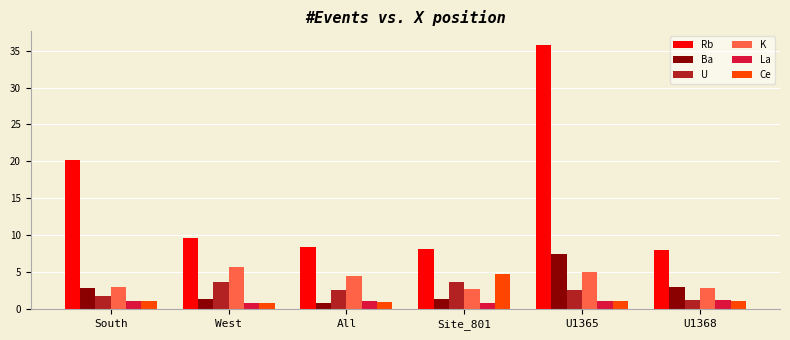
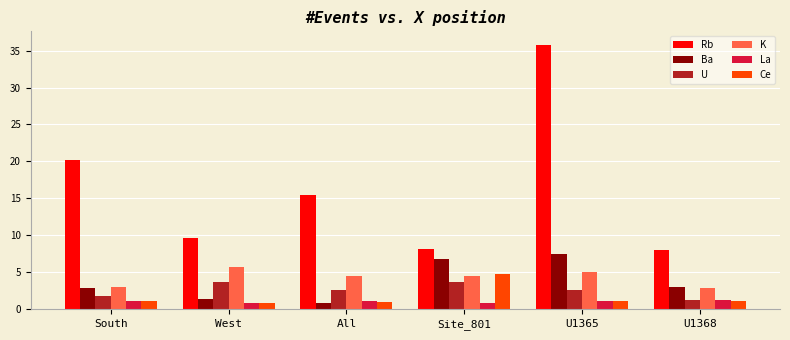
Rb, All: 8 -> 15
Ba, Site_801: 1 -> 7
K, Site_801: 3 -> 4
